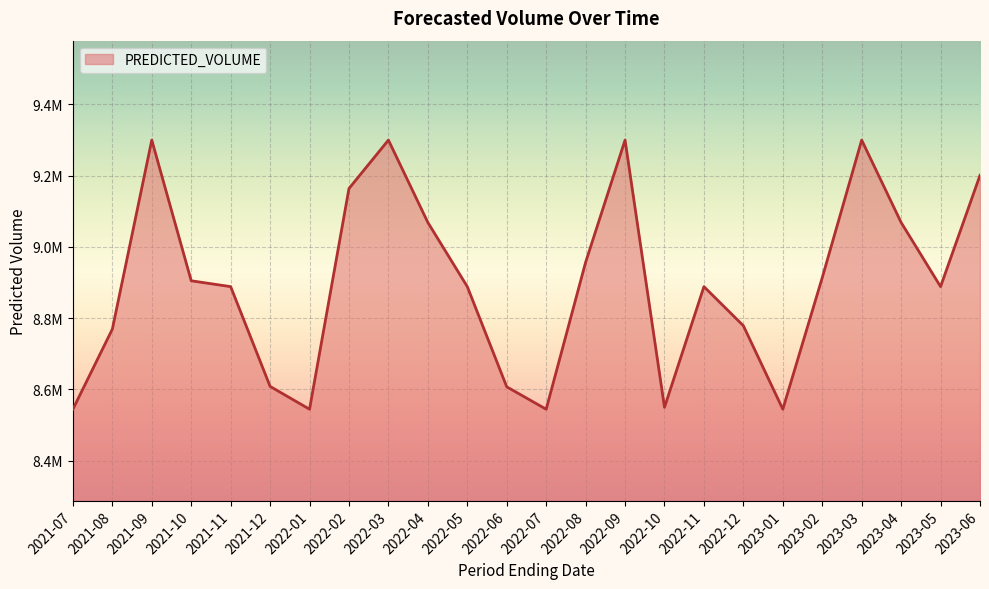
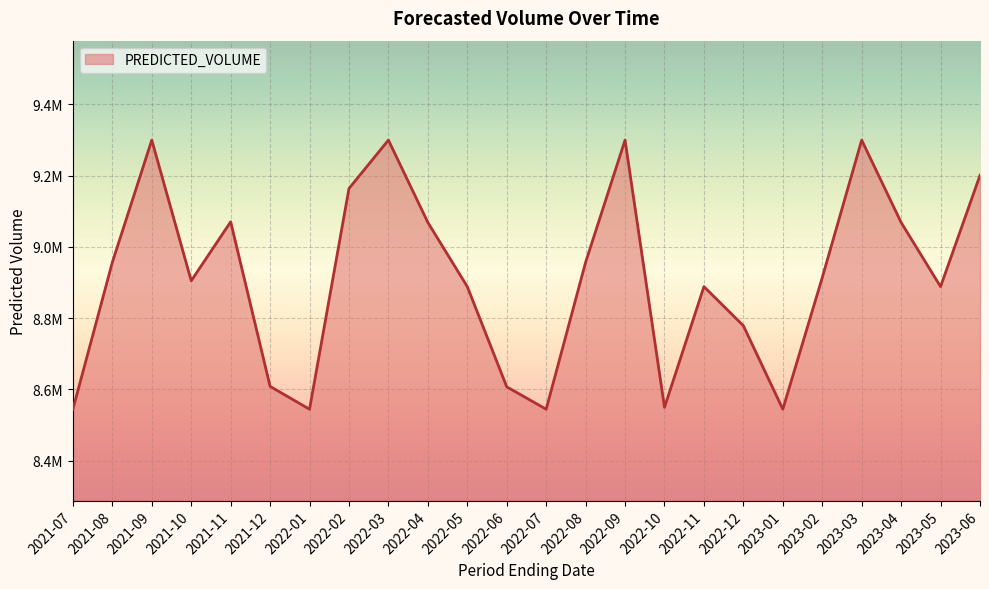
2021-08: 8770000 -> 8960000
2021-11: 8890000 -> 9070000
